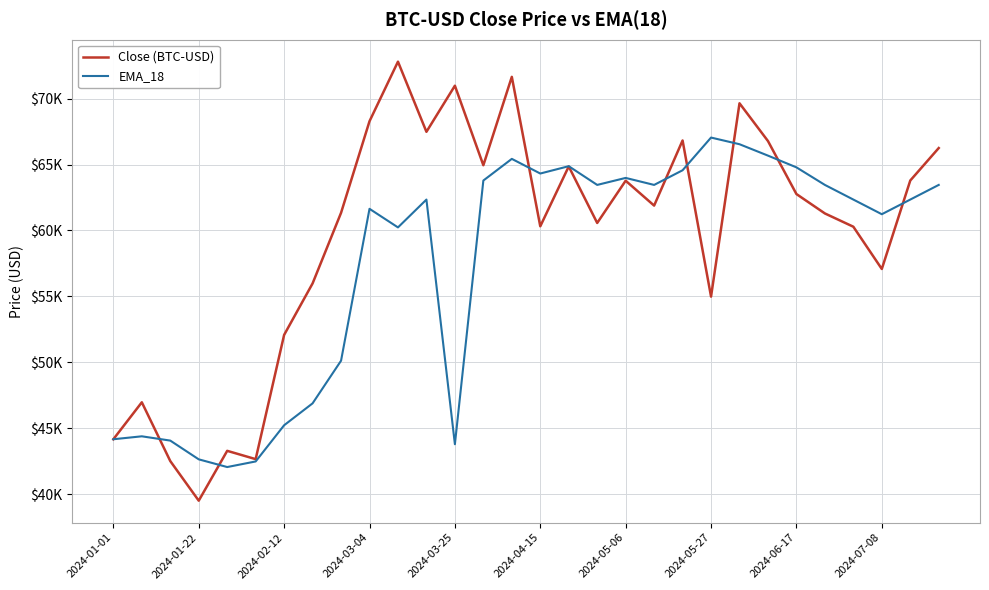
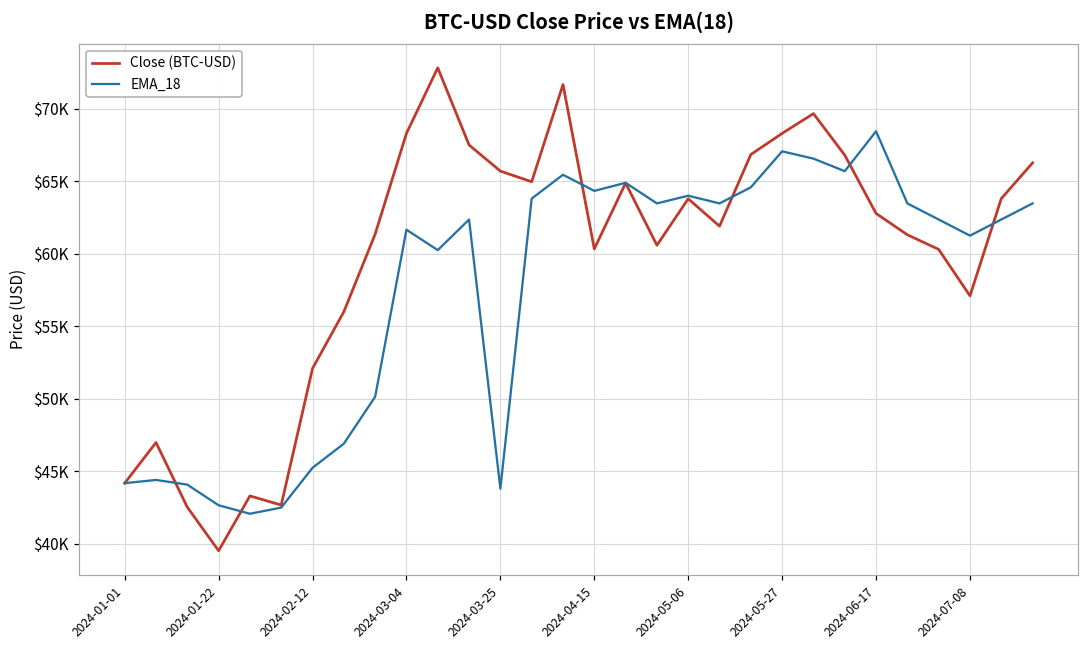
Close (BTC-USD), 2024-03-25: $71000 -> $65700
Close (BTC-USD), 2024-05-27: $55000 -> $68300
EMA_18, 2024-06-17: $64800 -> $68400
